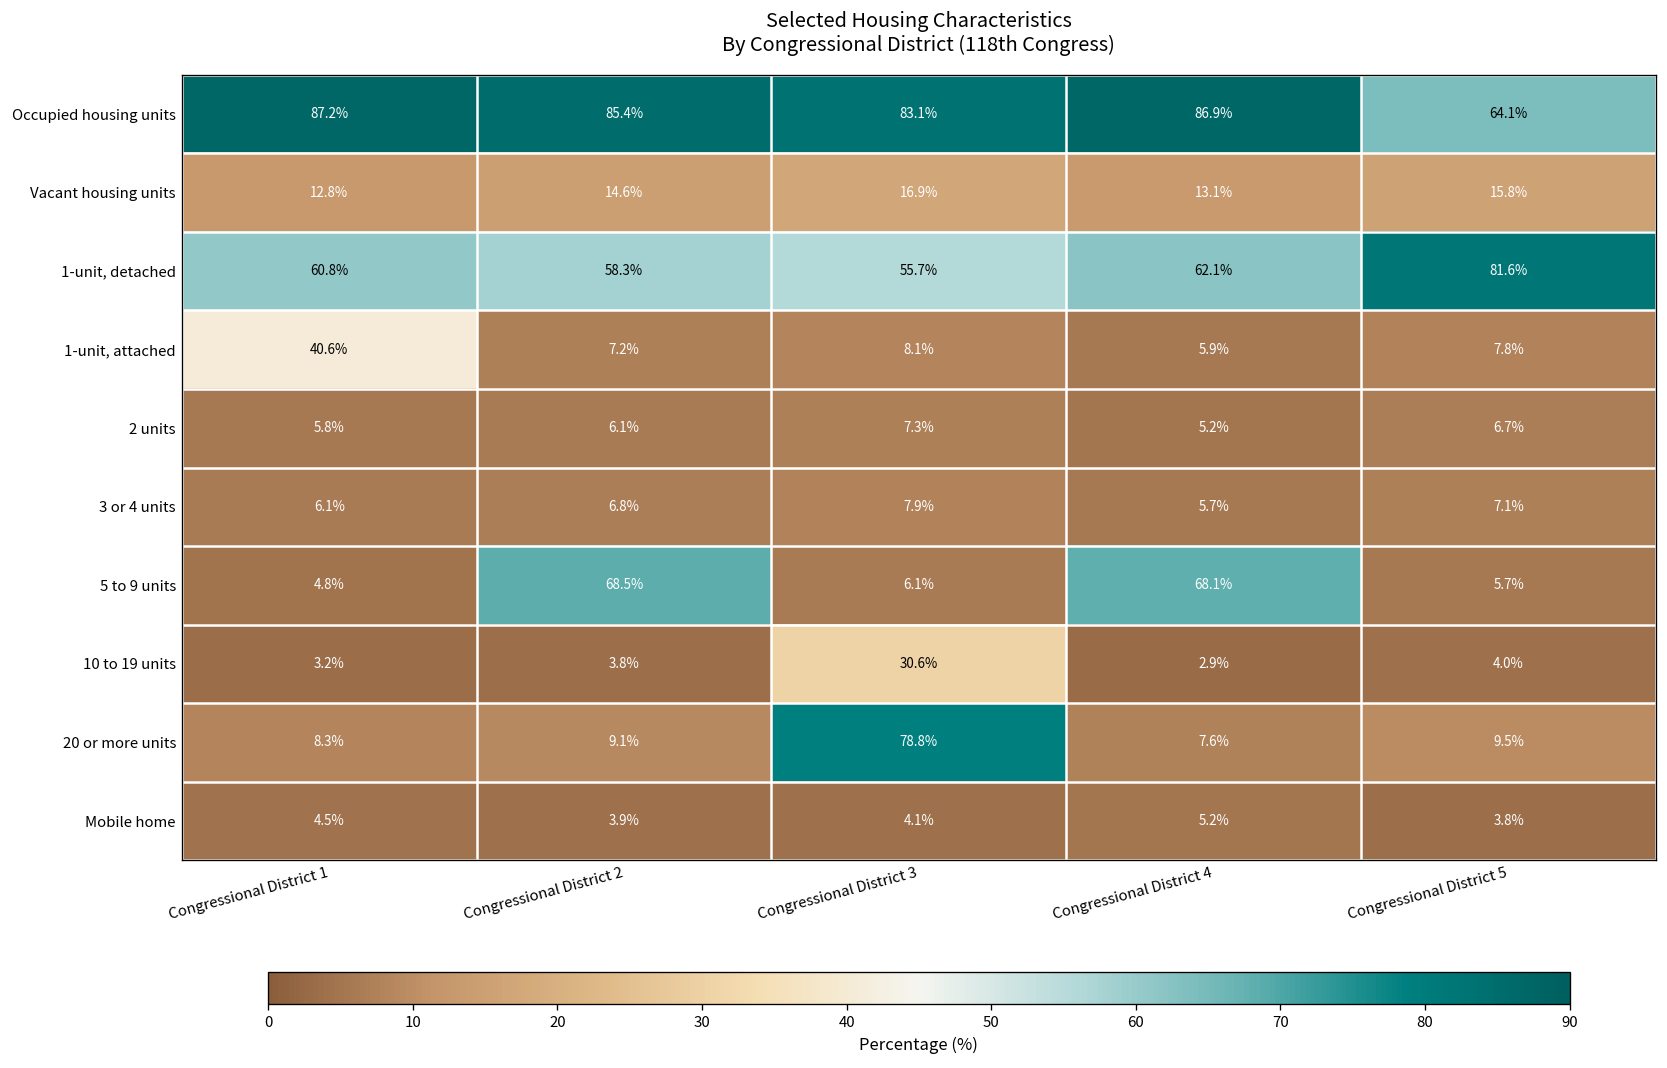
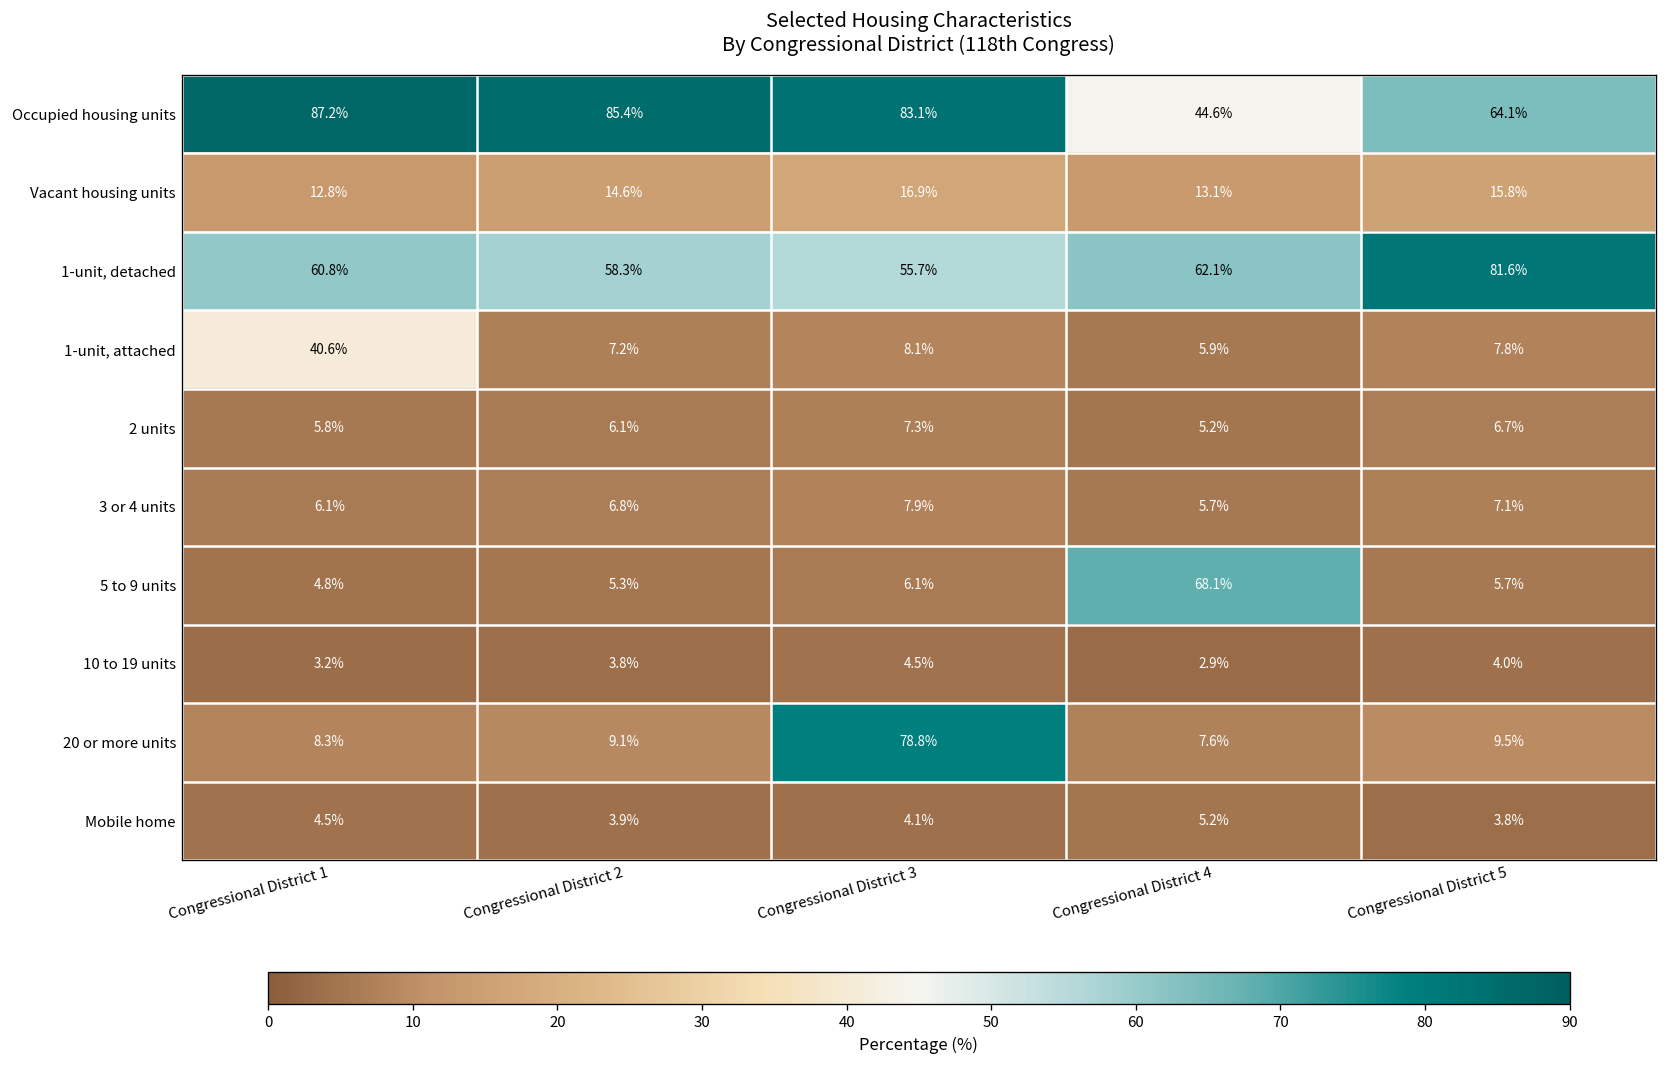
Occupied housing units, Congressional District 4: 86.9% -> 44.6%
5 to 9 units, Congressional District 2: 68.5% -> 5.3%
10 to 19 units, Congressional District 3: 30.6% -> 4.5%
